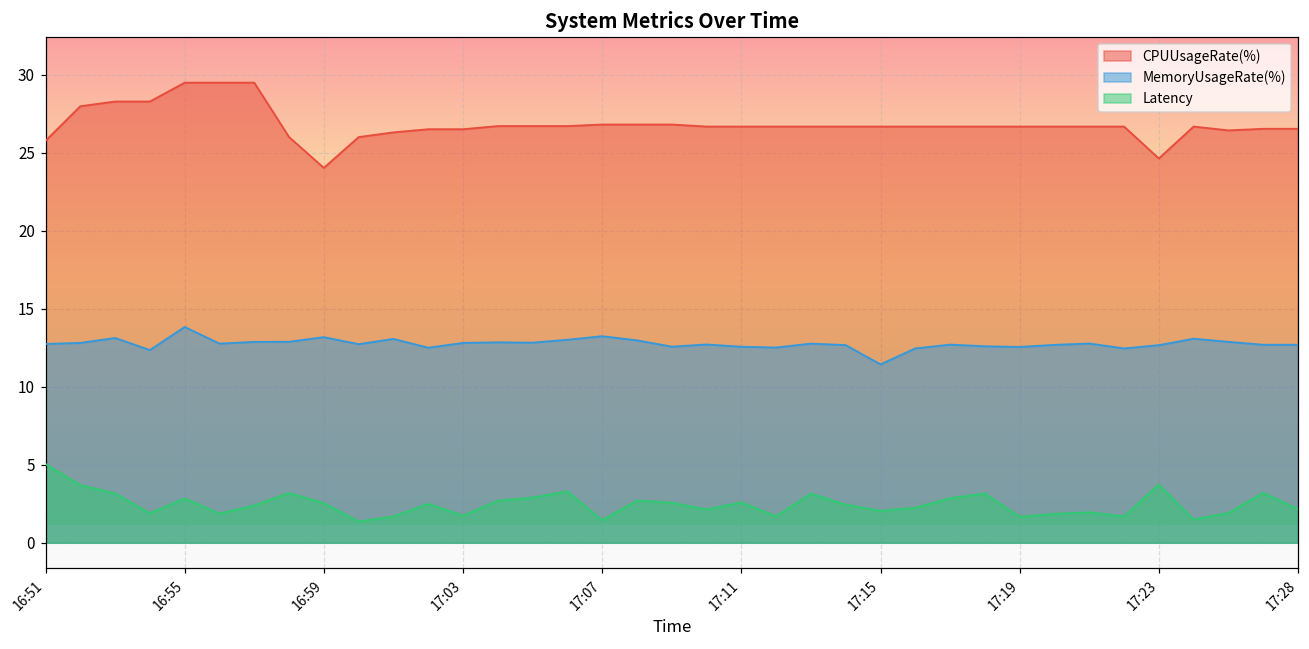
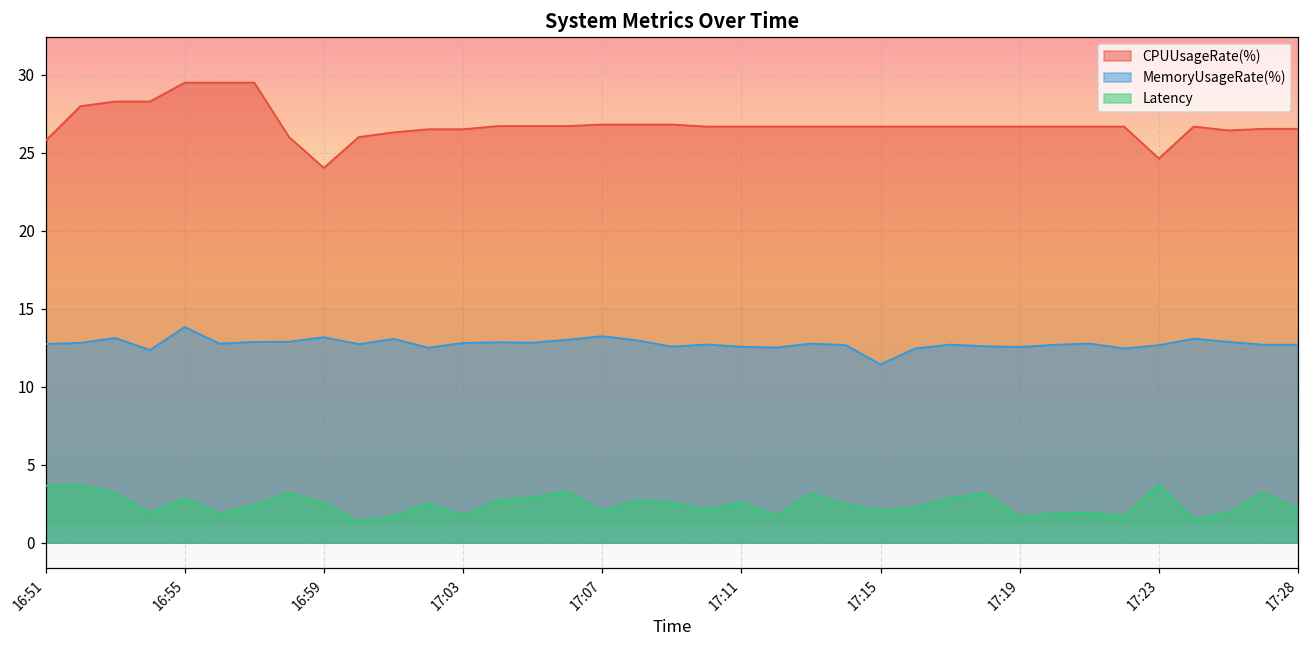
Latency, 16:51: 5.0 -> 3.6
Latency, 17:07: 1.4 -> 2.0
